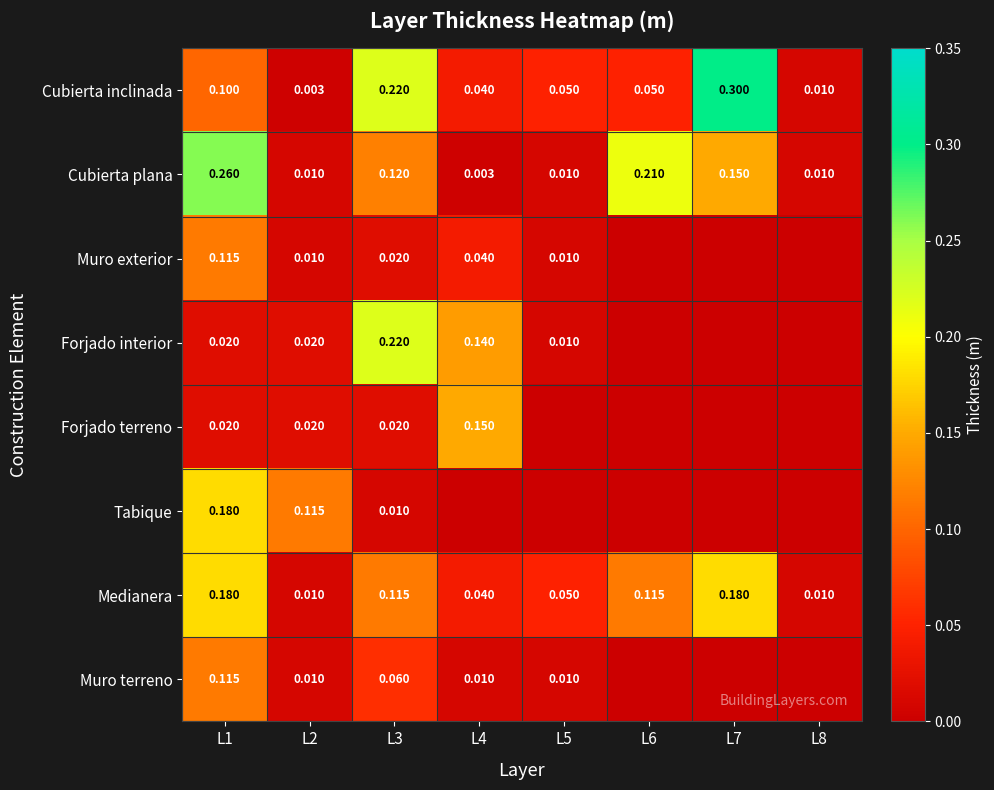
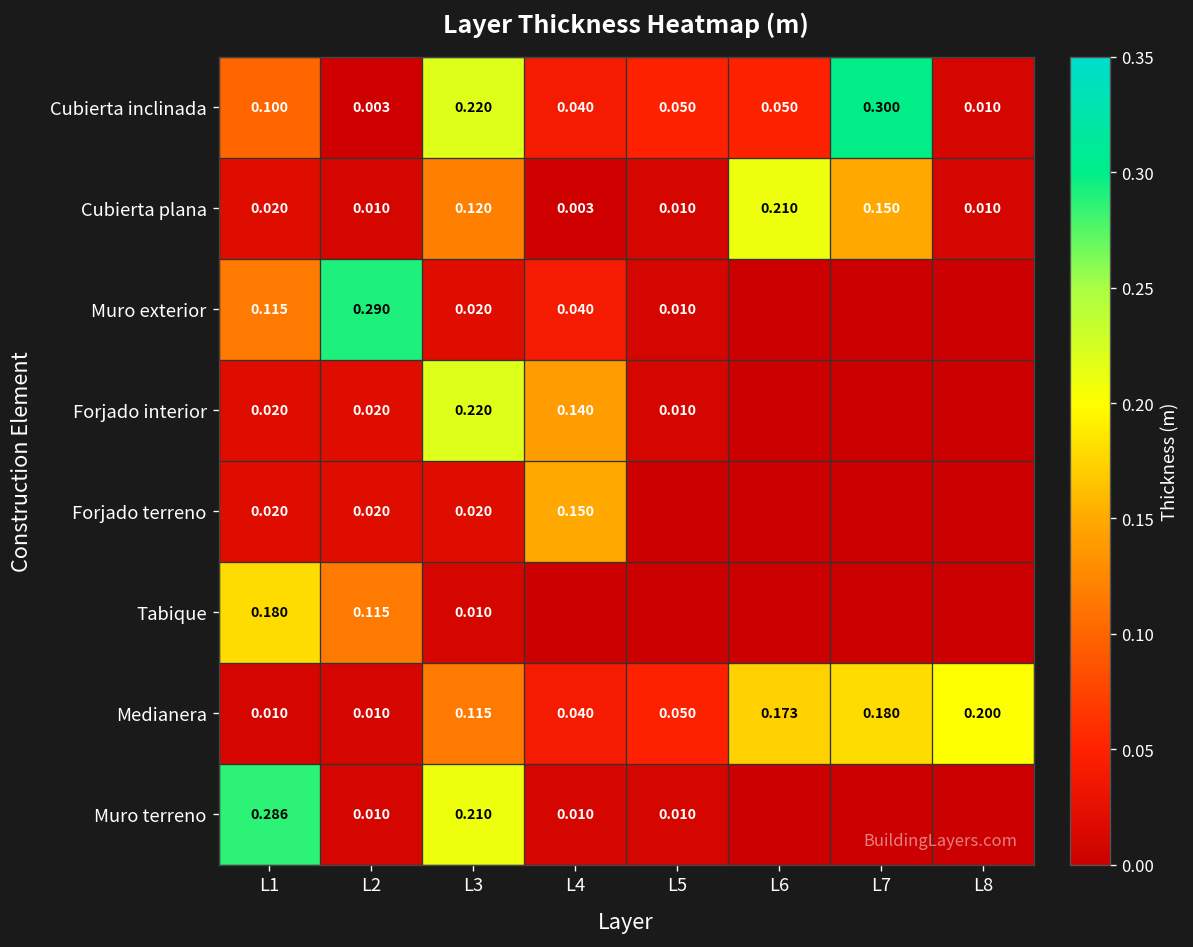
Cubierta plana, L1: 0.260 -> 0.020
Muro exterior, L2: 0.010 -> 0.290
Medianera, L1: 0.180 -> 0.010
Medianera, L6: 0.115 -> 0.173
Medianera, L8: 0.010 -> 0.200
Muro terreno, L1: 0.115 -> 0.286
Muro terreno, L3: 0.060 -> 0.210
